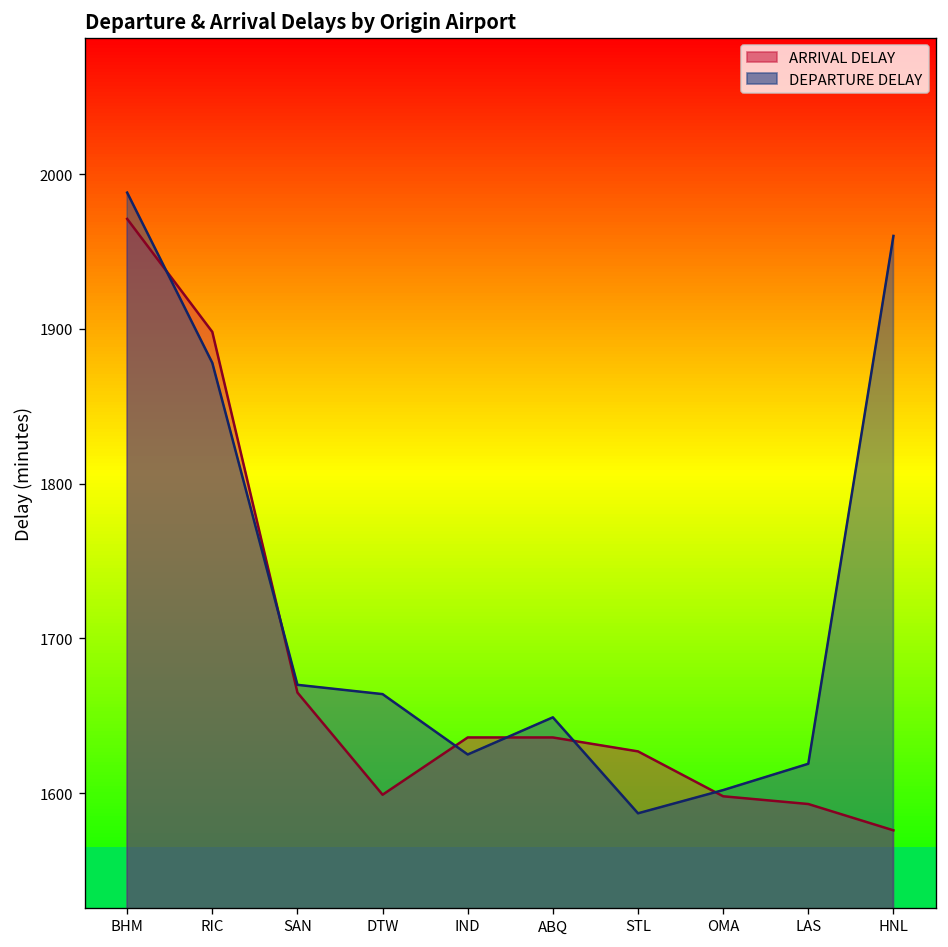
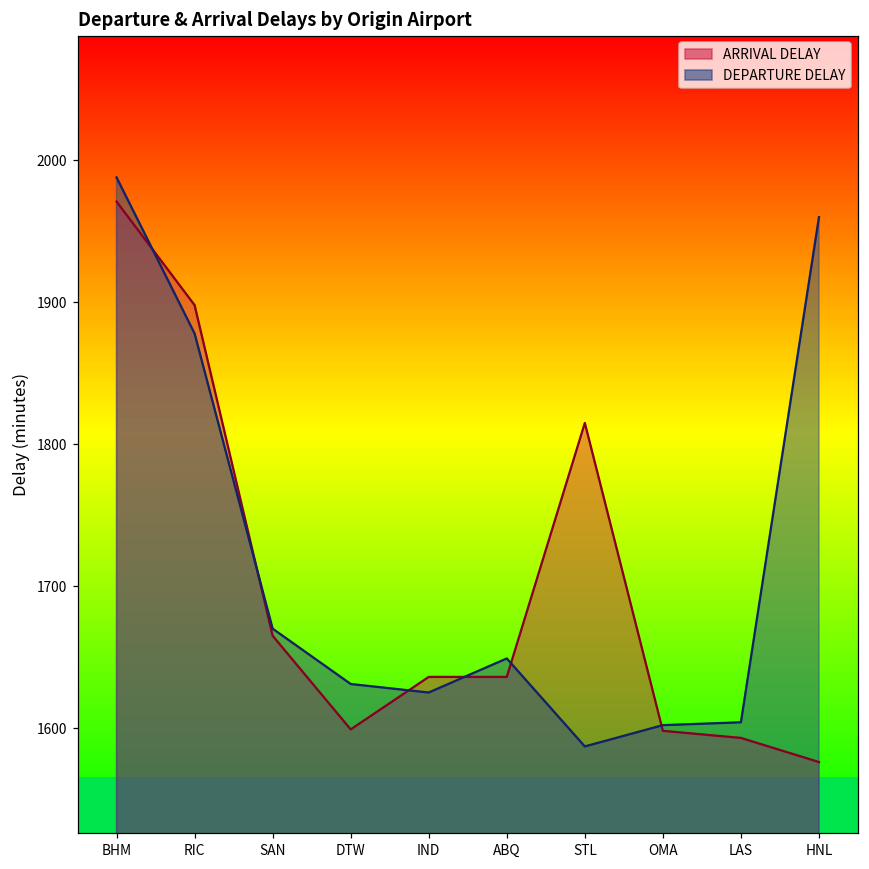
DEPARTURE DELAY, DTW: 1664 -> 1631
ARRIVAL DELAY, STL: 1627 -> 1815
DEPARTURE DELAY, LAS: 1619 -> 1604
